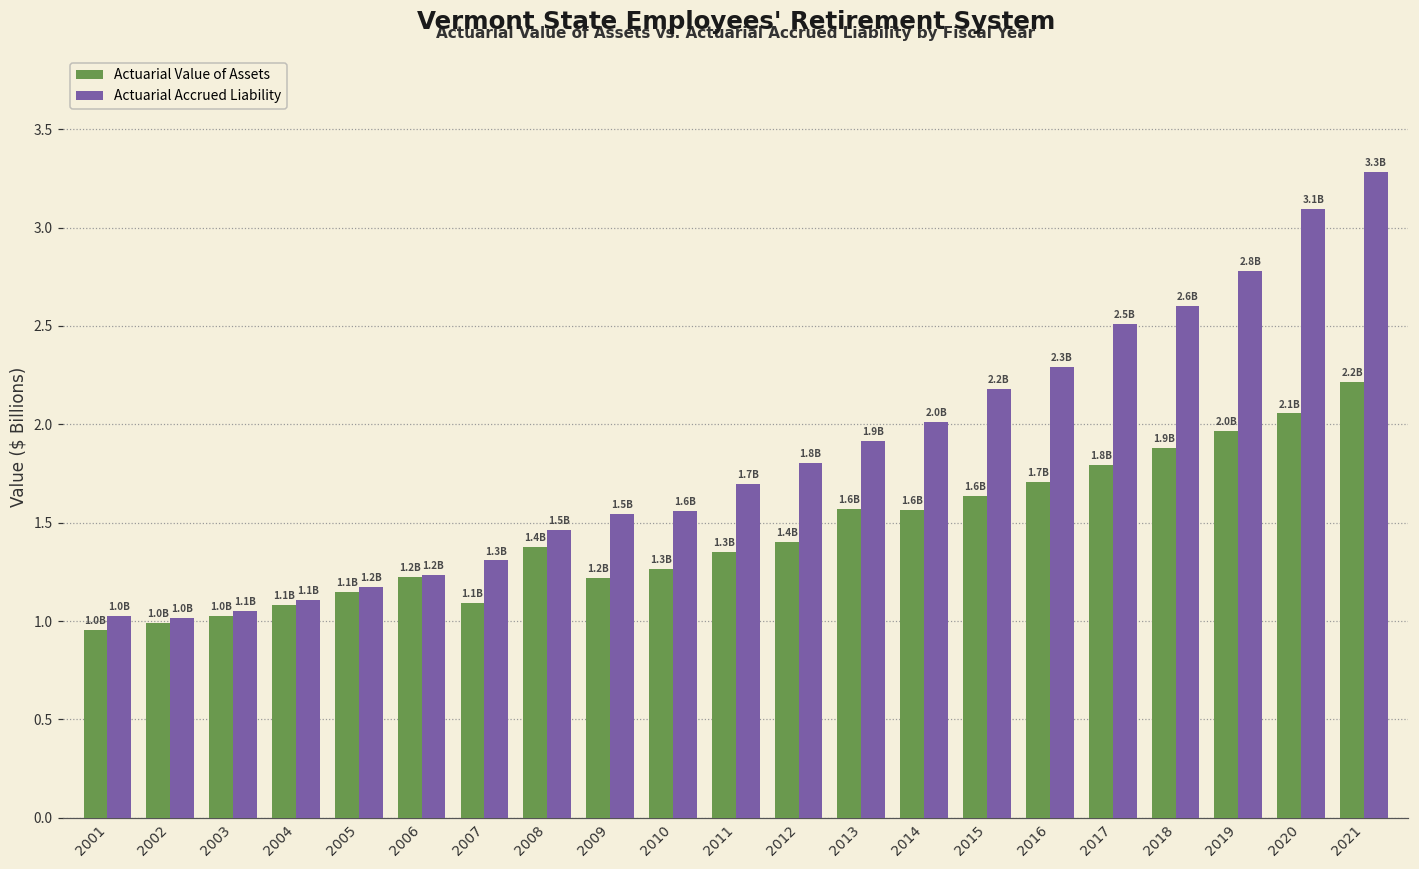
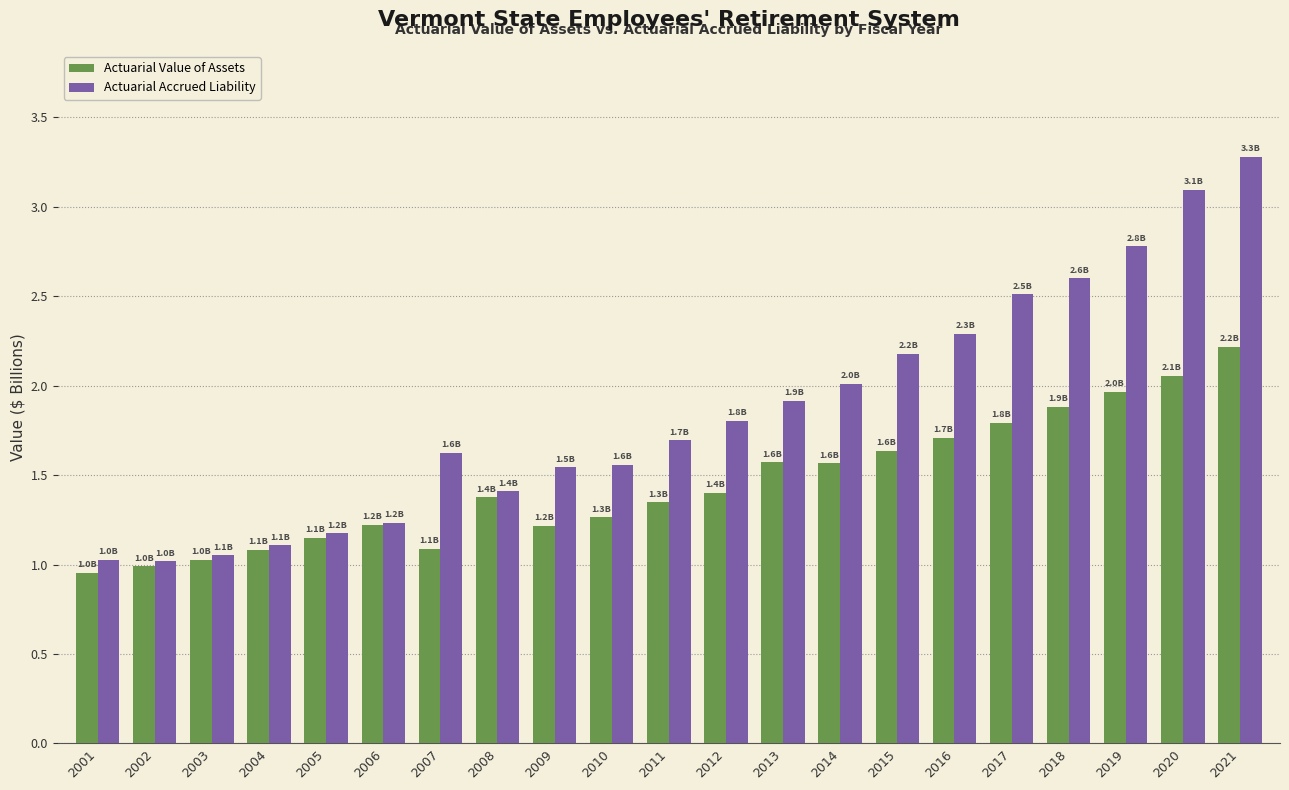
Actuarial Accrued Liability, 2007: 1.3B -> 1.6B
Actuarial Accrued Liability, 2008: 1.5B -> 1.4B
